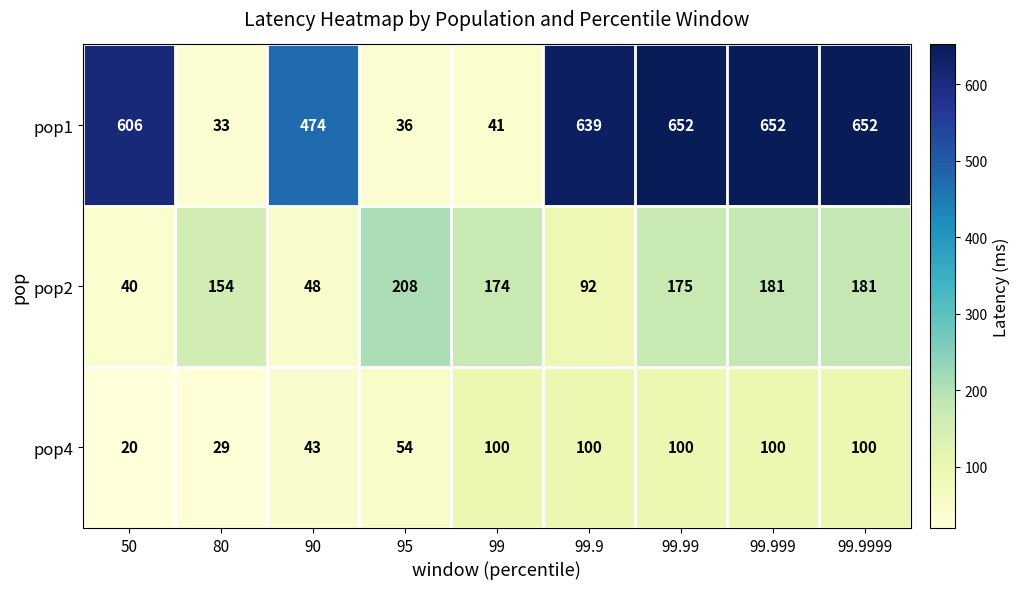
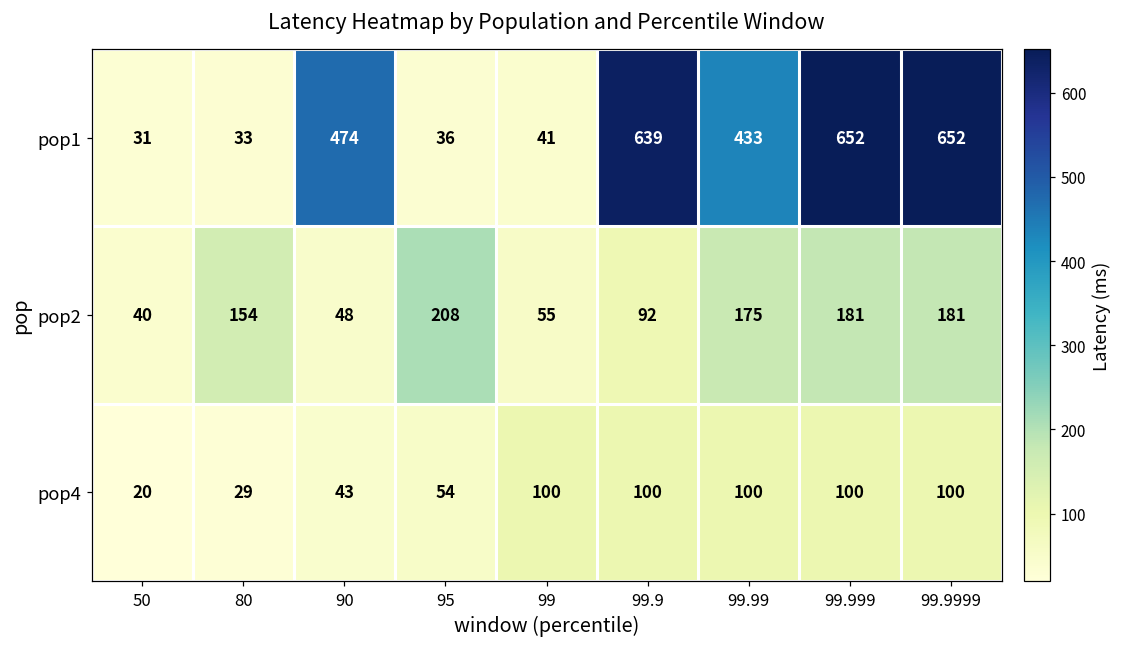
pop1, 50: 606 -> 31
pop1, 99.99: 652 -> 433
pop2, 99: 174 -> 55
